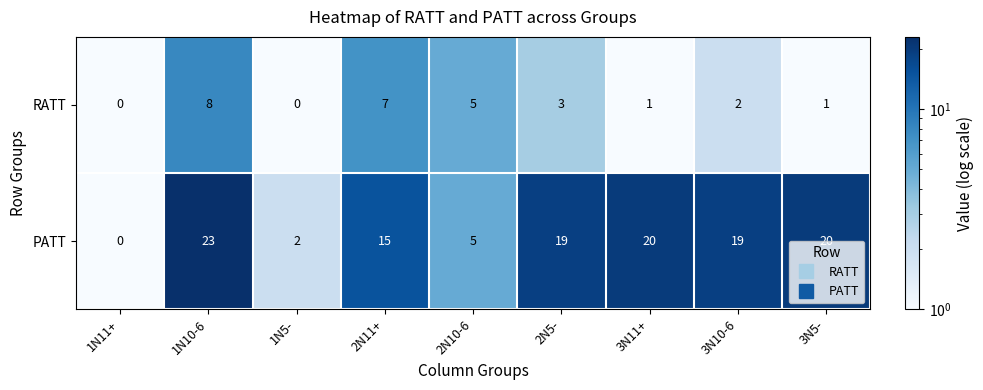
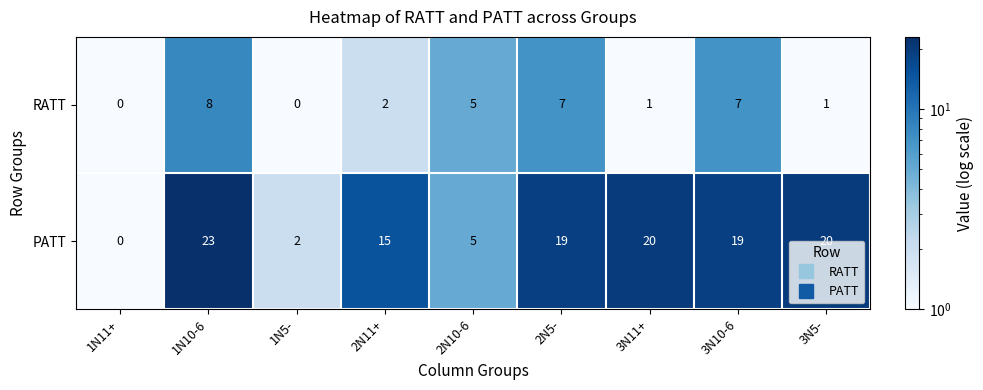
RATT, 2N11+: 7 -> 2
RATT, 2N5-: 3 -> 7
RATT, 3N10-6: 2 -> 7
